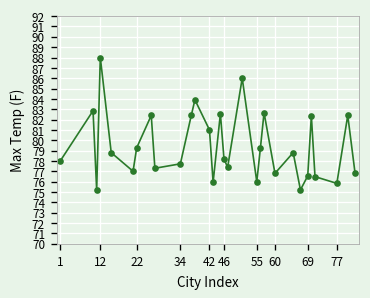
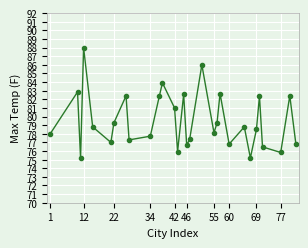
46: 78 -> 77
55: 76 -> 78
69: 77 -> 79
